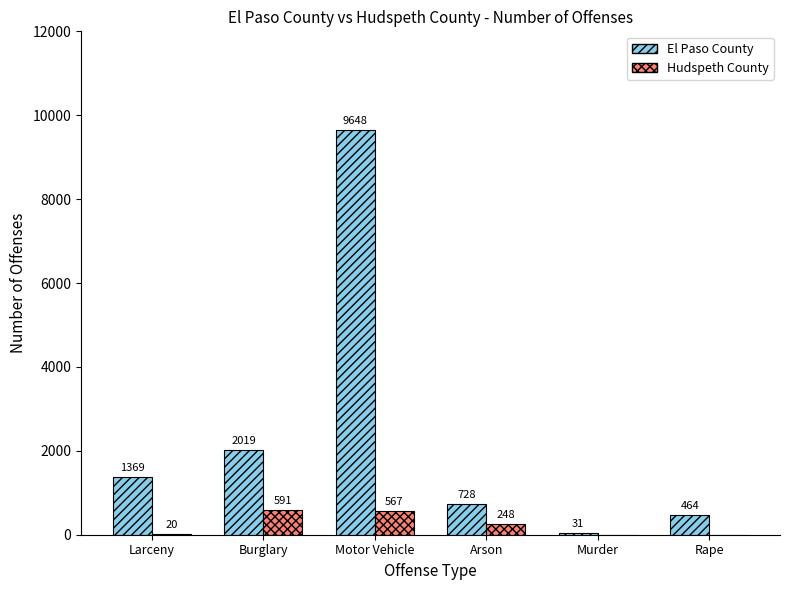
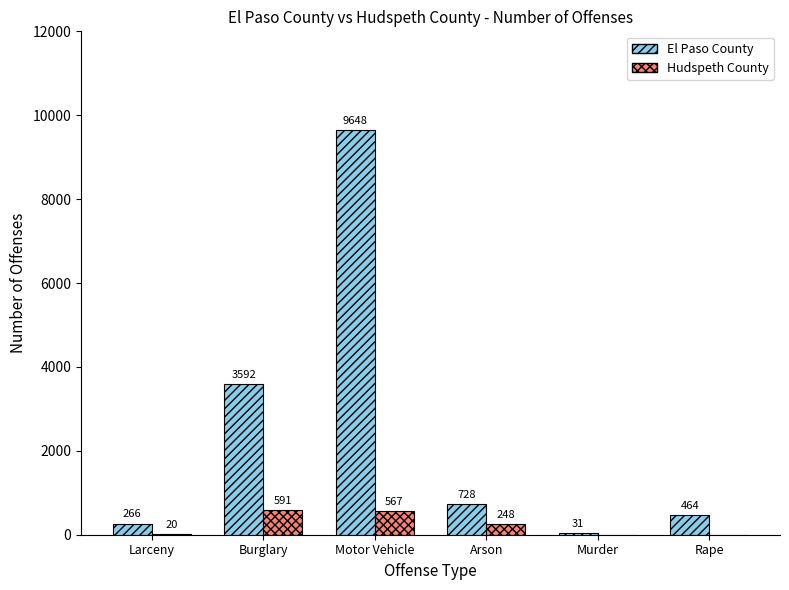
El Paso County, Larceny: 1369 -> 266
El Paso County, Burglary: 2019 -> 3592
